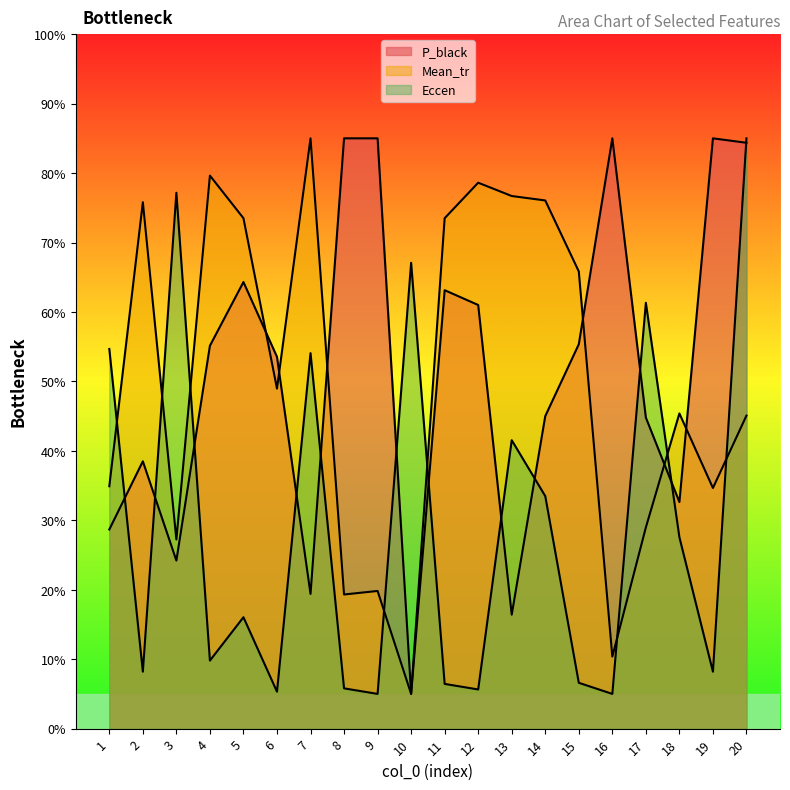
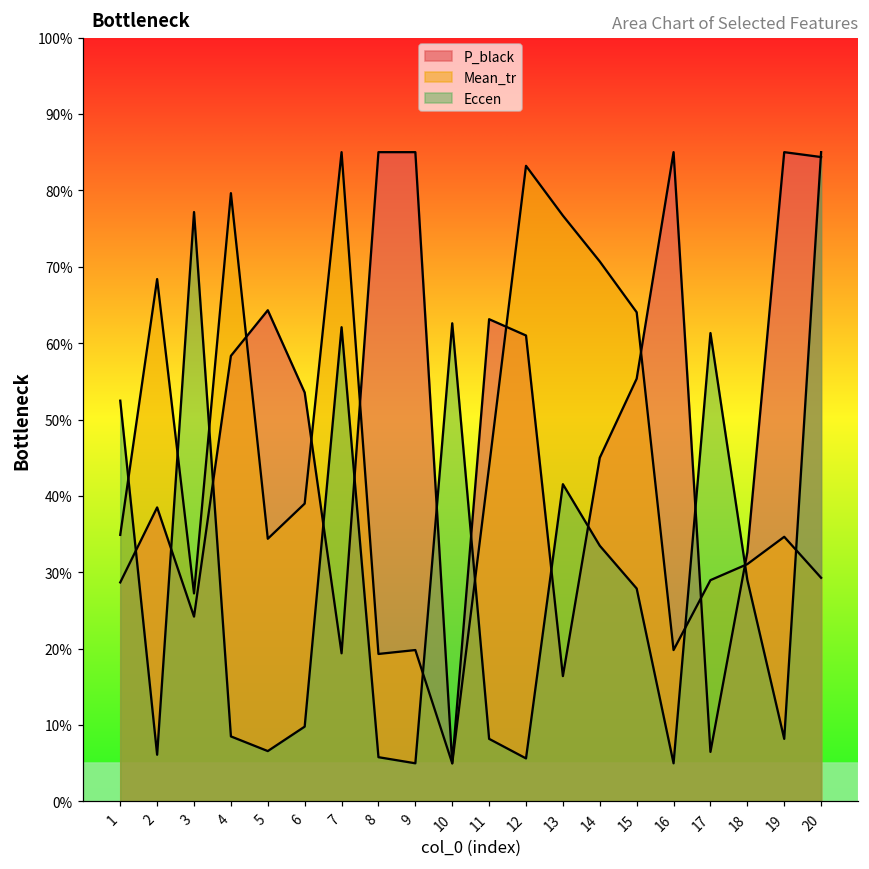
Eccen, 1: 55% -> 52%
Mean_tr, 2: 76% -> 68%
Eccen, 2: 8% -> 6%
P_black, 4: 55% -> 58%
Eccen, 4: 10% -> 9%
Mean_tr, 5: 73% -> 34%
Eccen, 5: 16% -> 7%
Mean_tr, 6: 49% -> 39%
Eccen, 6: 5% -> 10%
Eccen, 7: 54% -> 62%
Eccen, 10: 67% -> 63%
Mean_tr, 11: 73% -> 44%
Eccen, 11: 6% -> 8%
Mean_tr, 12: 79% -> 83%
Mean_tr, 14: 76% -> 71%
Mean_tr, 15: 66% -> 64%
Eccen, 15: 7% -> 28%
Mean_tr, 16: 10% -> 20%
P_black, 17: 45% -> 6%
Mean_tr, 18: 45% -> 31%
Eccen, 18: 28% -> 29%
Mean_tr, 20: 45% -> 29%
